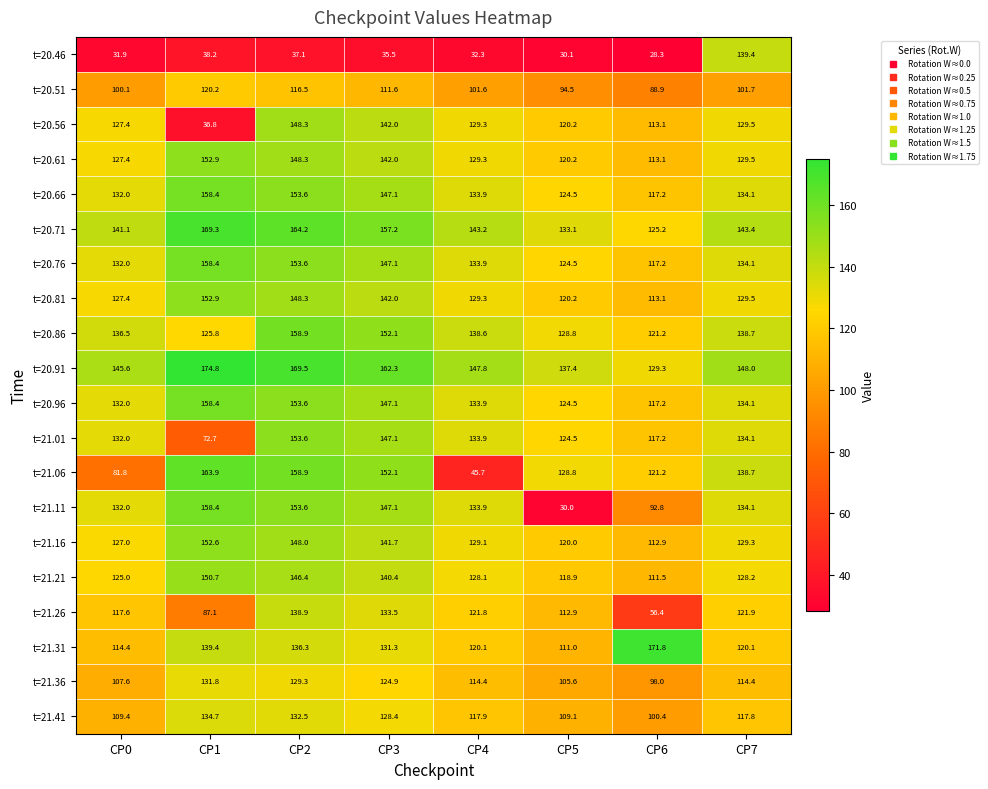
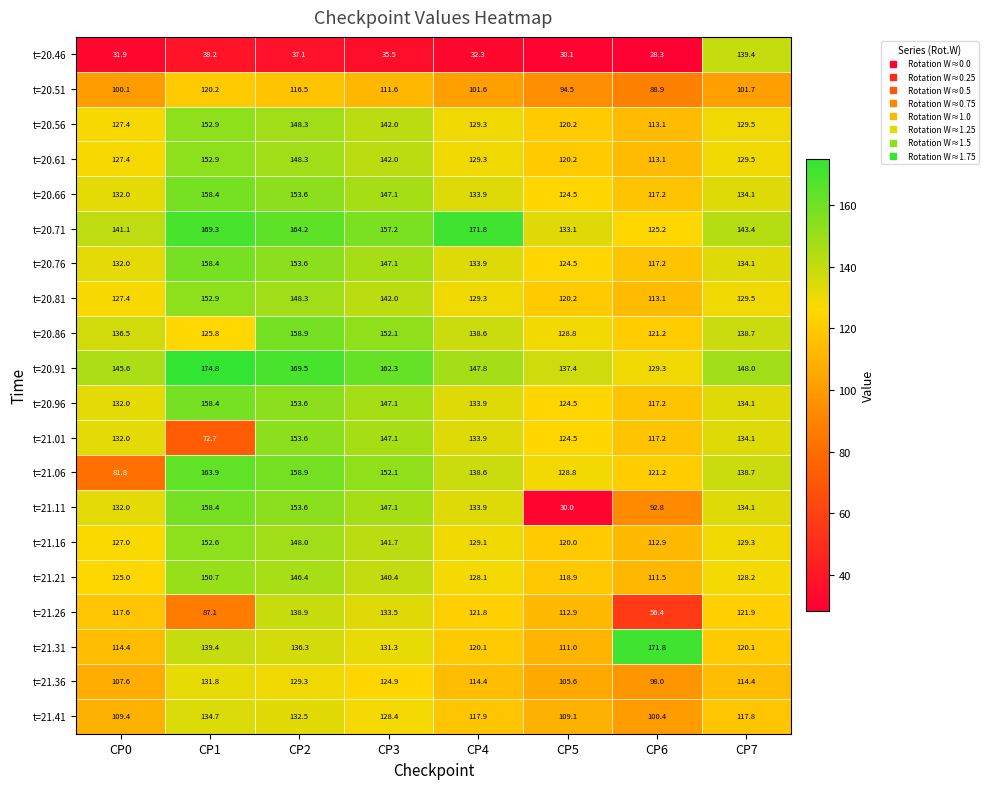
t=20.56, CP1: 36.8 -> 152.9
t=20.71, CP4: 143.2 -> 171.8
t=21.06, CP4: 45.7 -> 138.6
